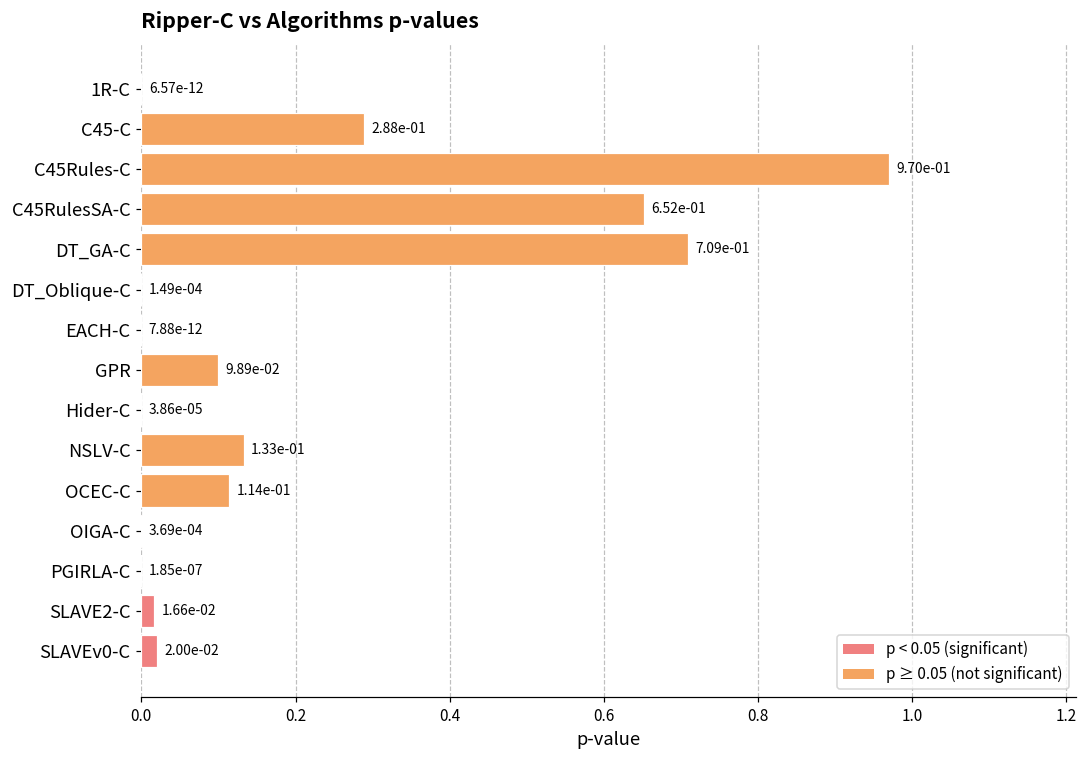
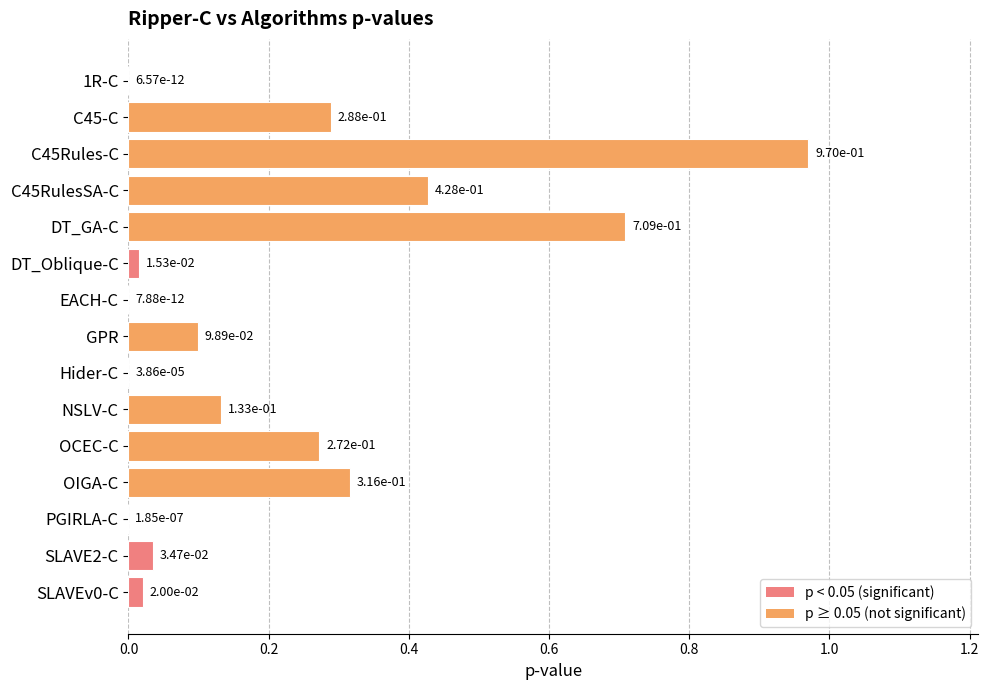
C45RulesSA-C: 6.52e-01 -> 4.28e-01
DT_Oblique-C: 1.49e-04 -> 1.53e-02
OCEC-C: 1.14e-01 -> 2.72e-01
OIGA-C: 3.69e-04 -> 3.16e-01
SLAVE2-C: 1.66e-02 -> 3.47e-02
